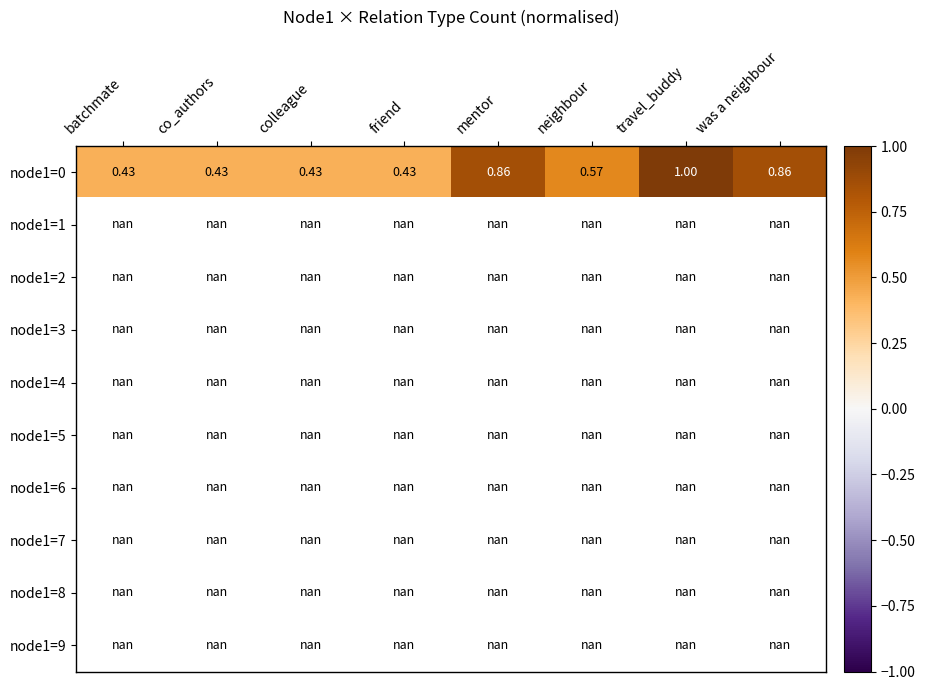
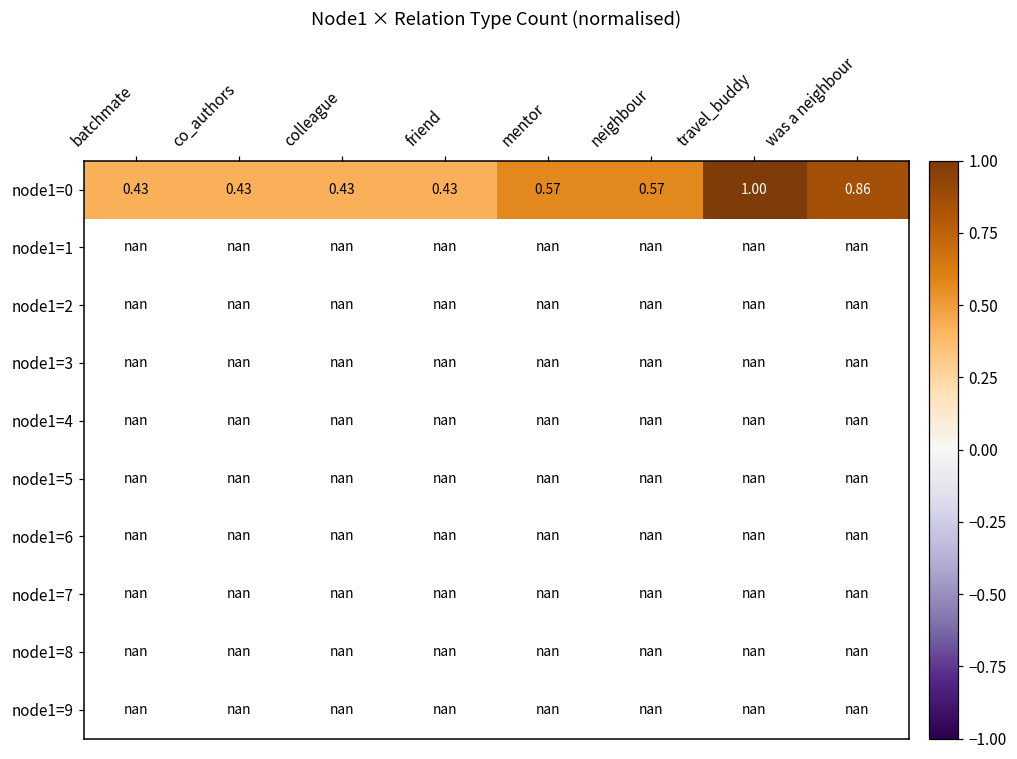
node1=0, mentor: 0.86 -> 0.57
